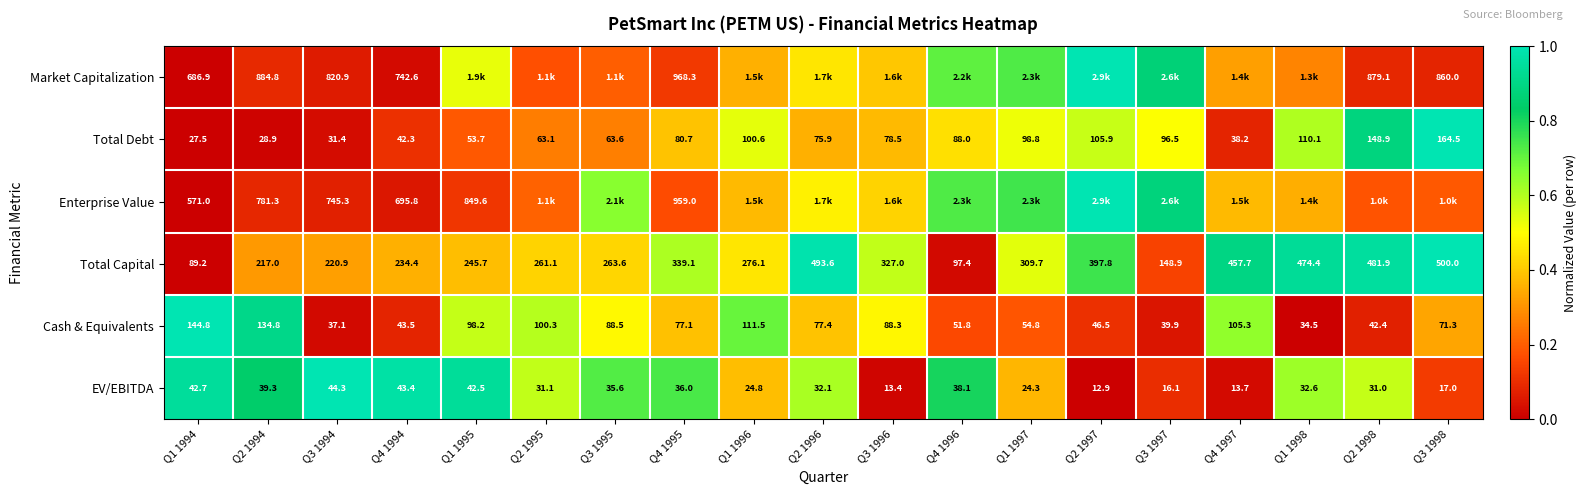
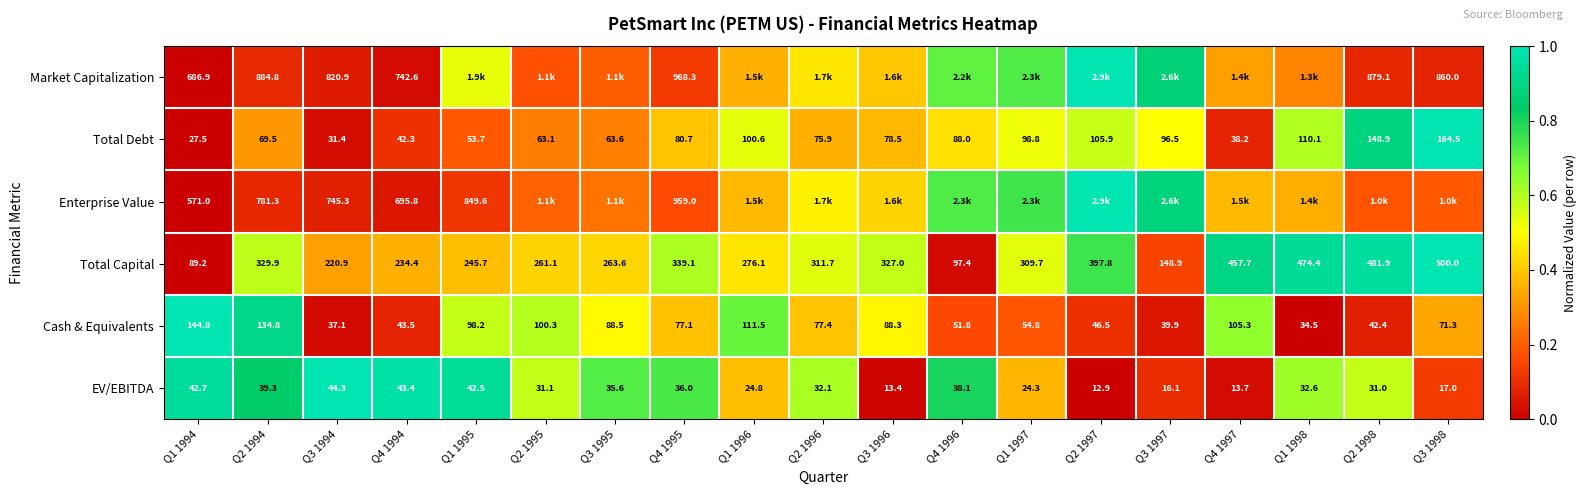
Total Debt, Q2 1994: 28.9 -> 69.5
Enterprise Value, Q3 1995: 2.1k -> 1.1k
Total Capital, Q2 1994: 217.0 -> 329.9
Total Capital, Q2 1996: 493.6 -> 311.7
